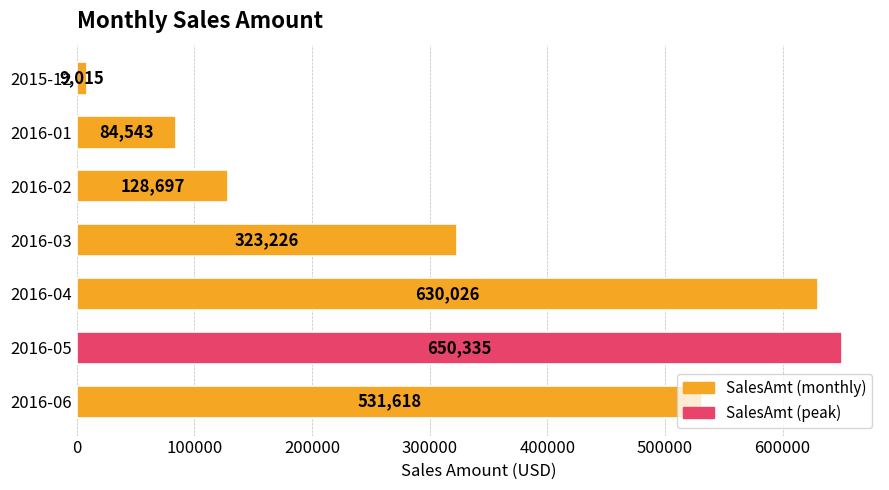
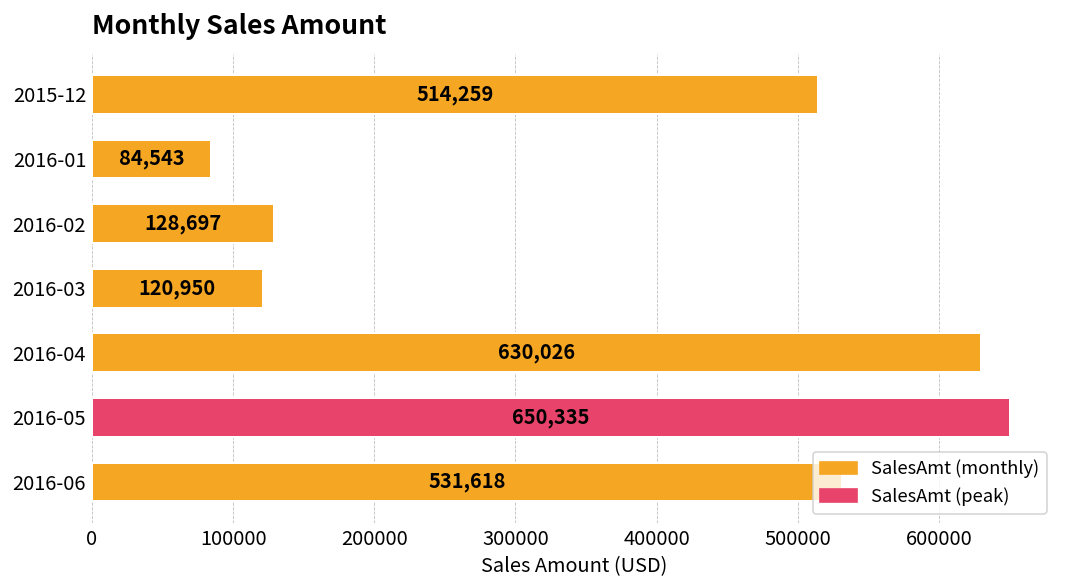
2015-12: 9,015 -> 514,259
2016-03: 323,226 -> 120,950
